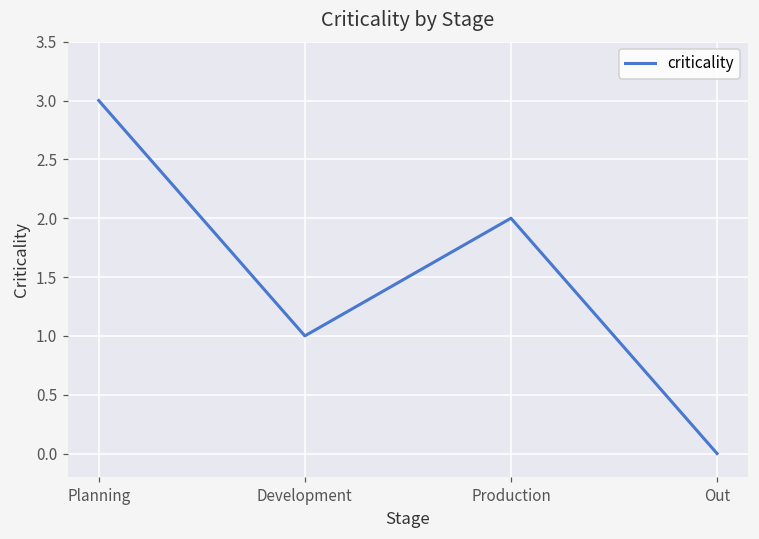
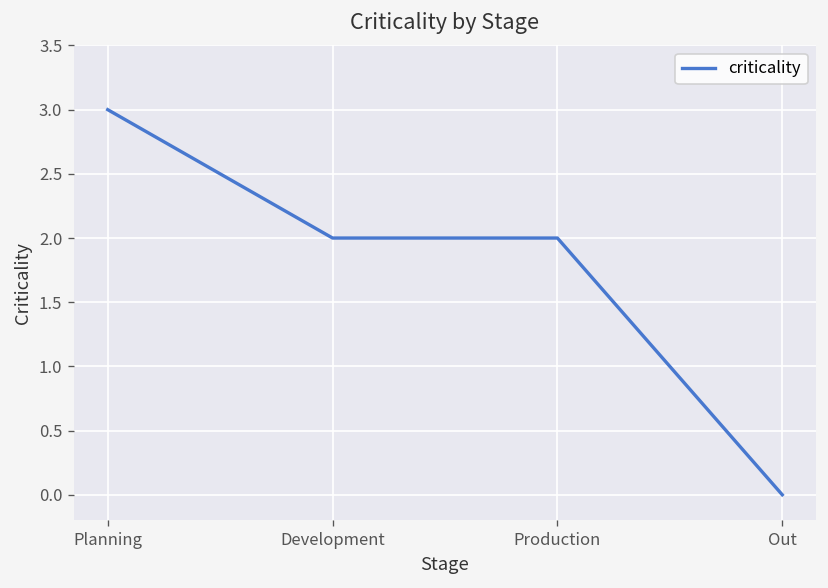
Development: 1 -> 2
